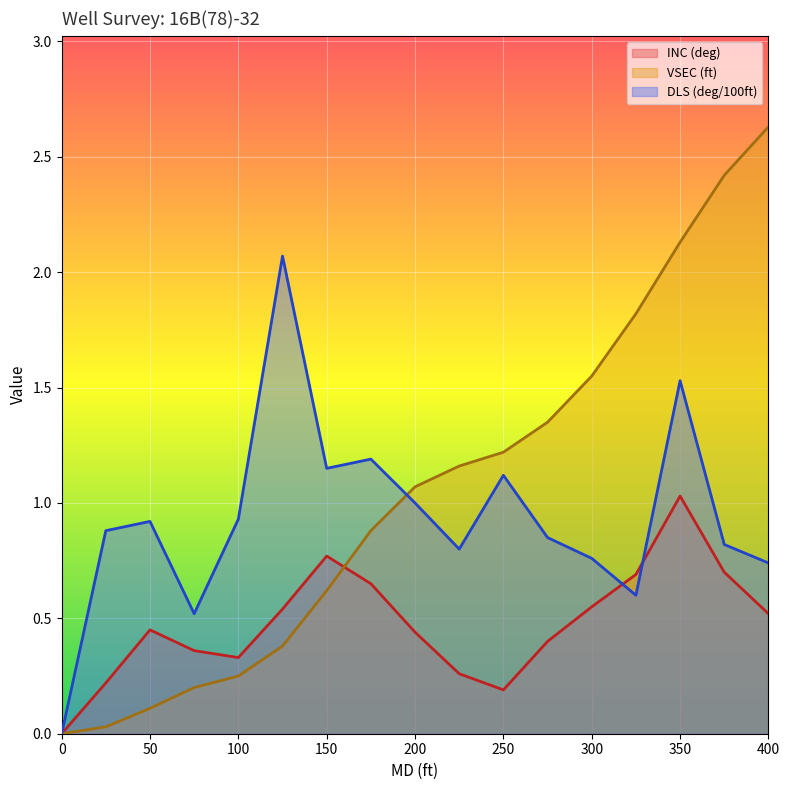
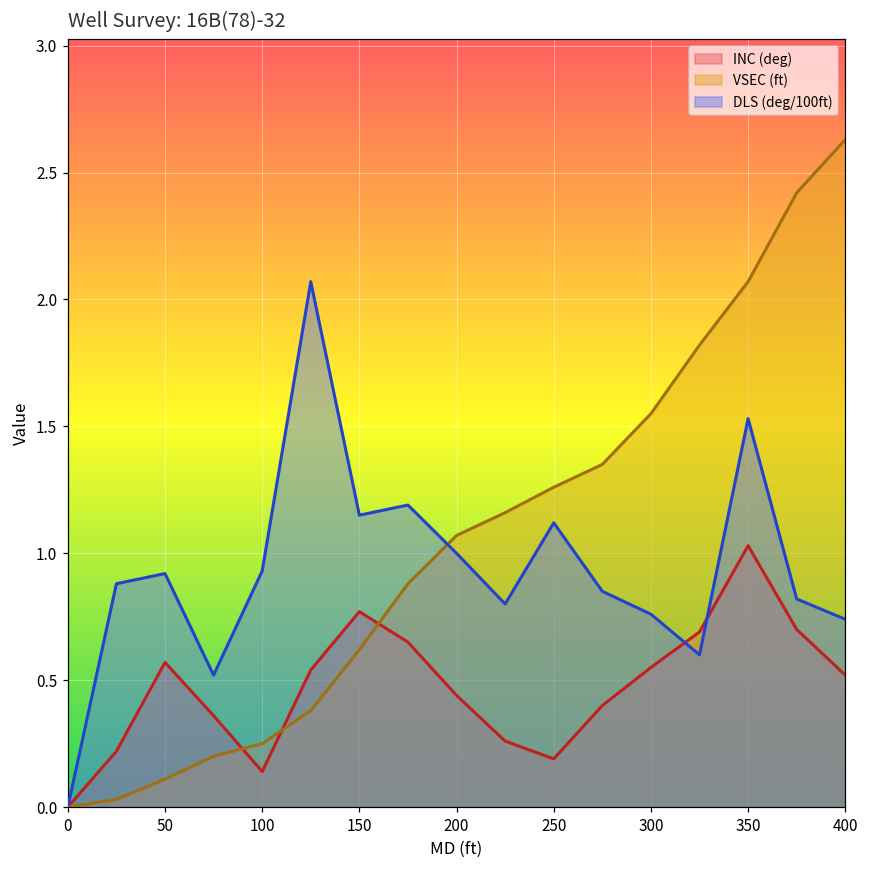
INC (deg), 50: 0.45 -> 0.57
INC (deg), 100: 0.33 -> 0.14
VSEC (ft), 250: 1.22 -> 1.26
VSEC (ft), 350: 2.13 -> 2.07
